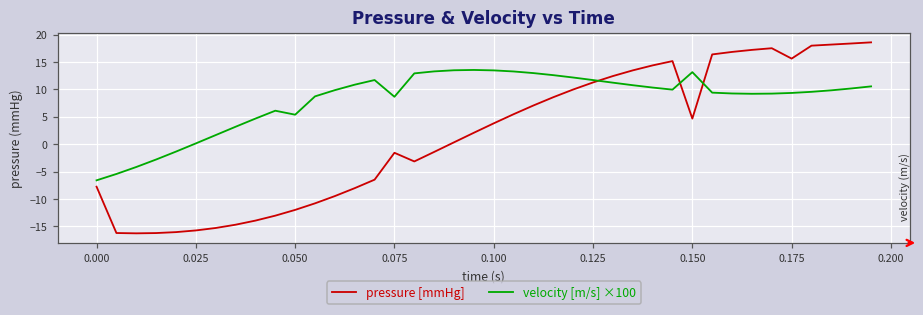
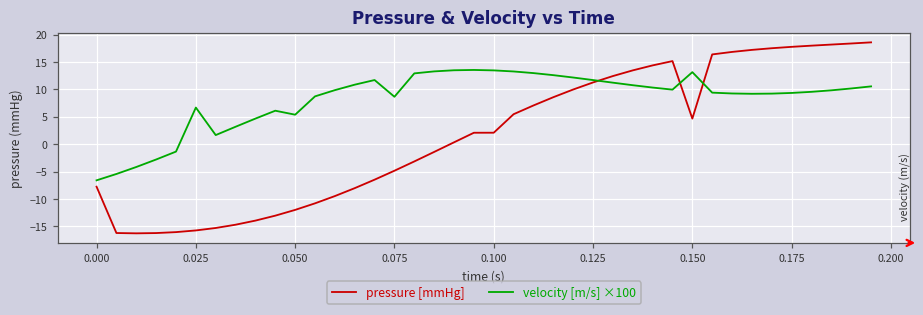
velocity [m/s] ×100, 0.025: 0 -> 7
pressure [mmHg], 0.075: -2 -> -5
pressure [mmHg], 0.100: 4 -> 2
pressure [mmHg], 0.175: 16 -> 18
